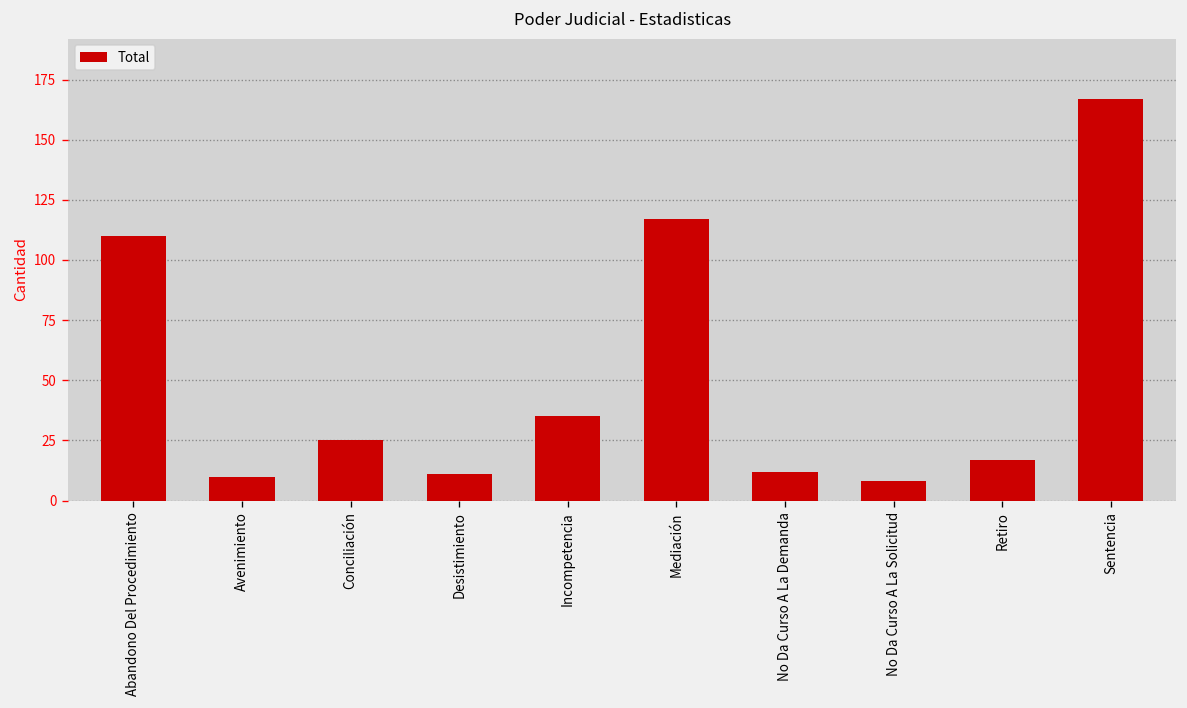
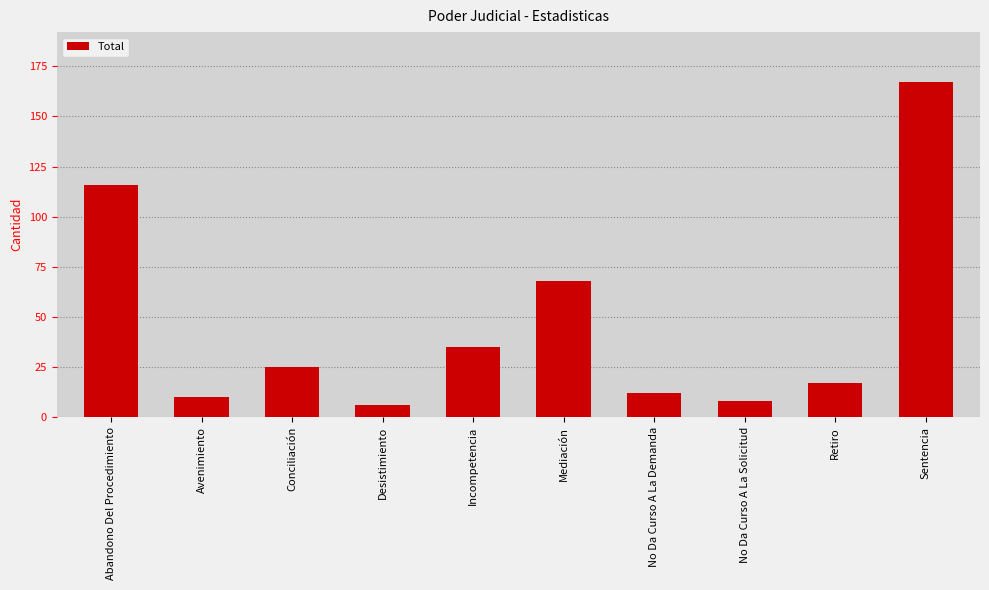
Abandono Del Procedimiento: 110 -> 116
Desistimiento: 11 -> 6
Mediación: 117 -> 68
